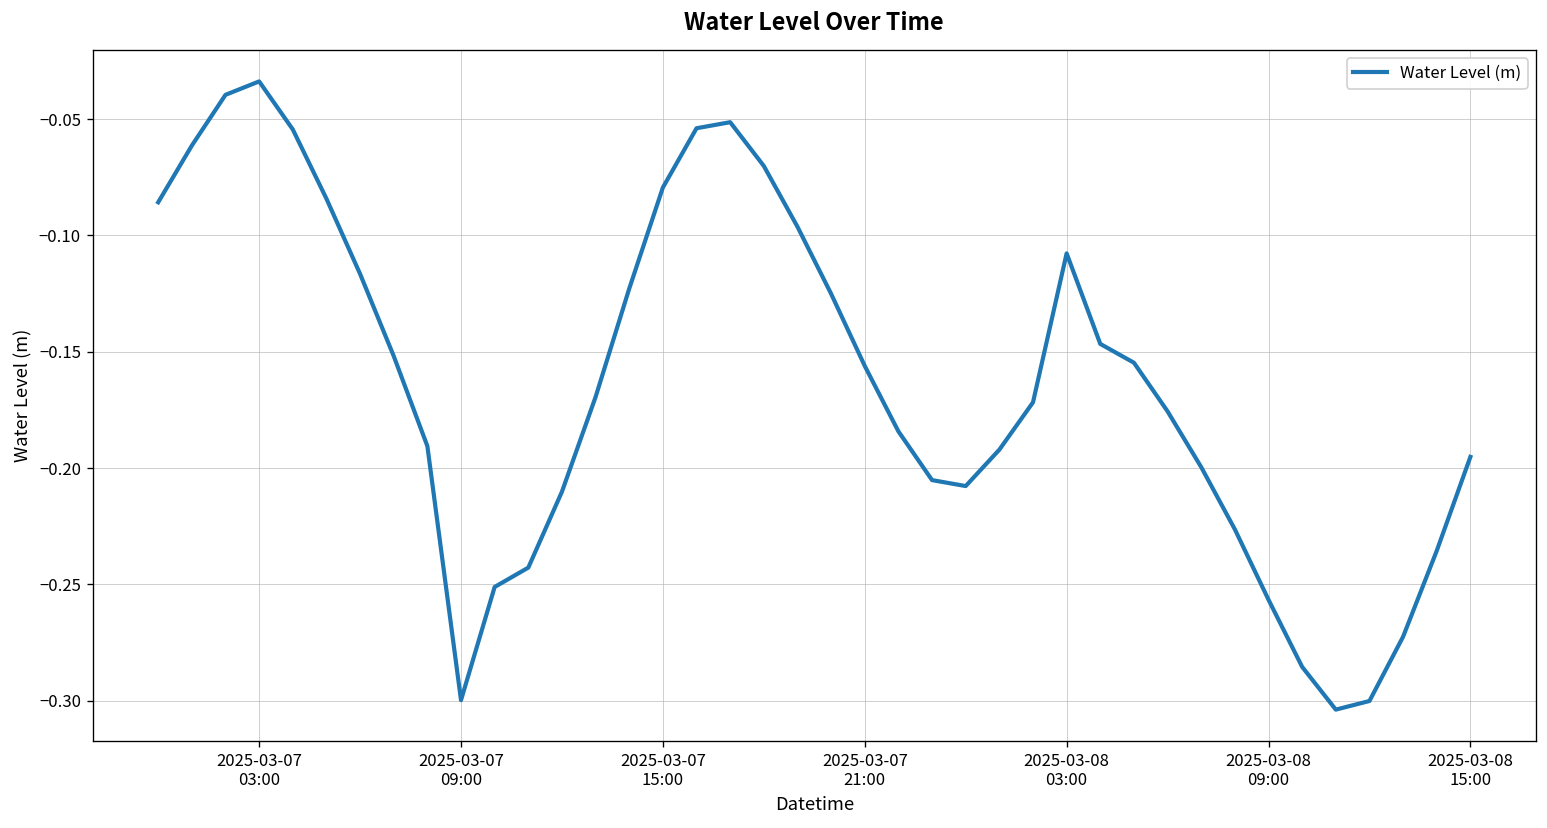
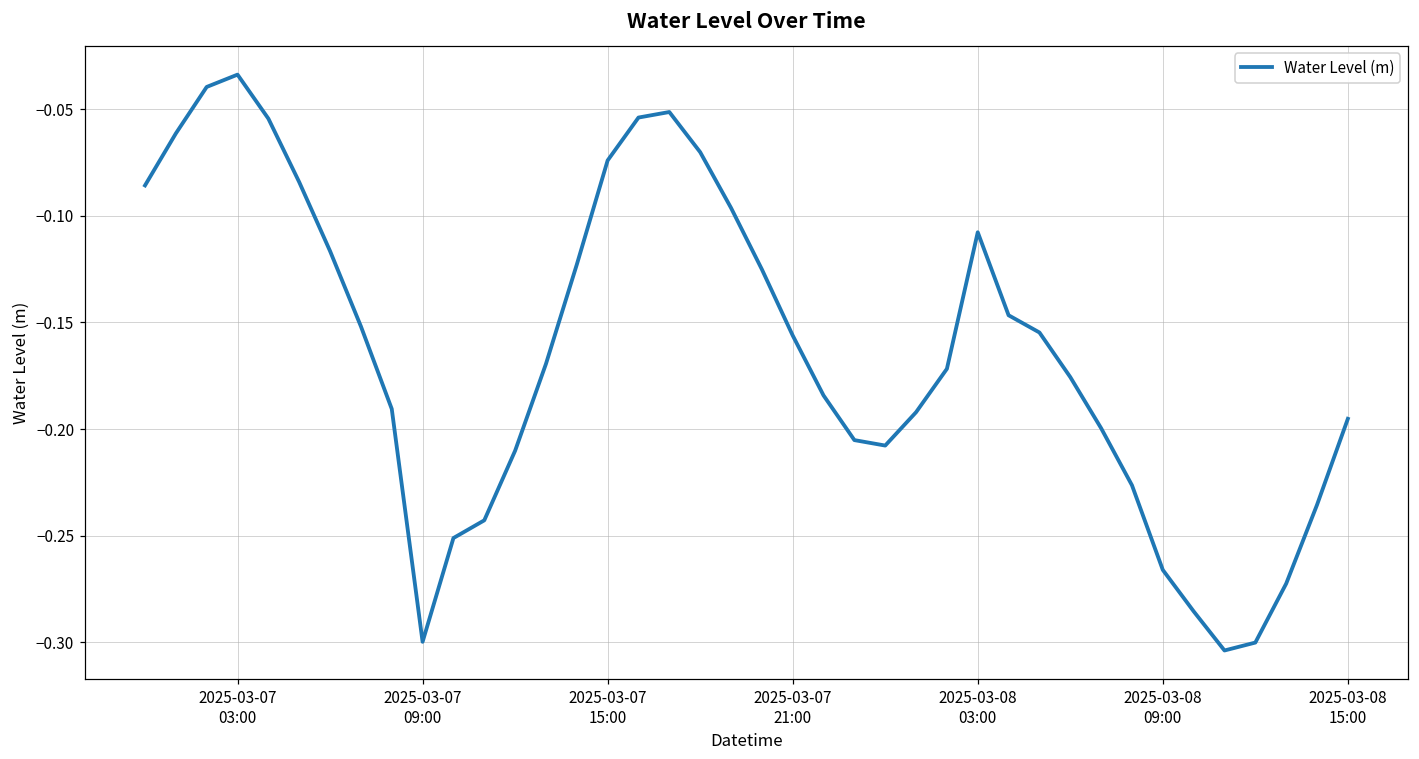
2025-03-07 15:00: -0.079 -> -0.074
2025-03-08 09:00: -0.257 -> -0.266
